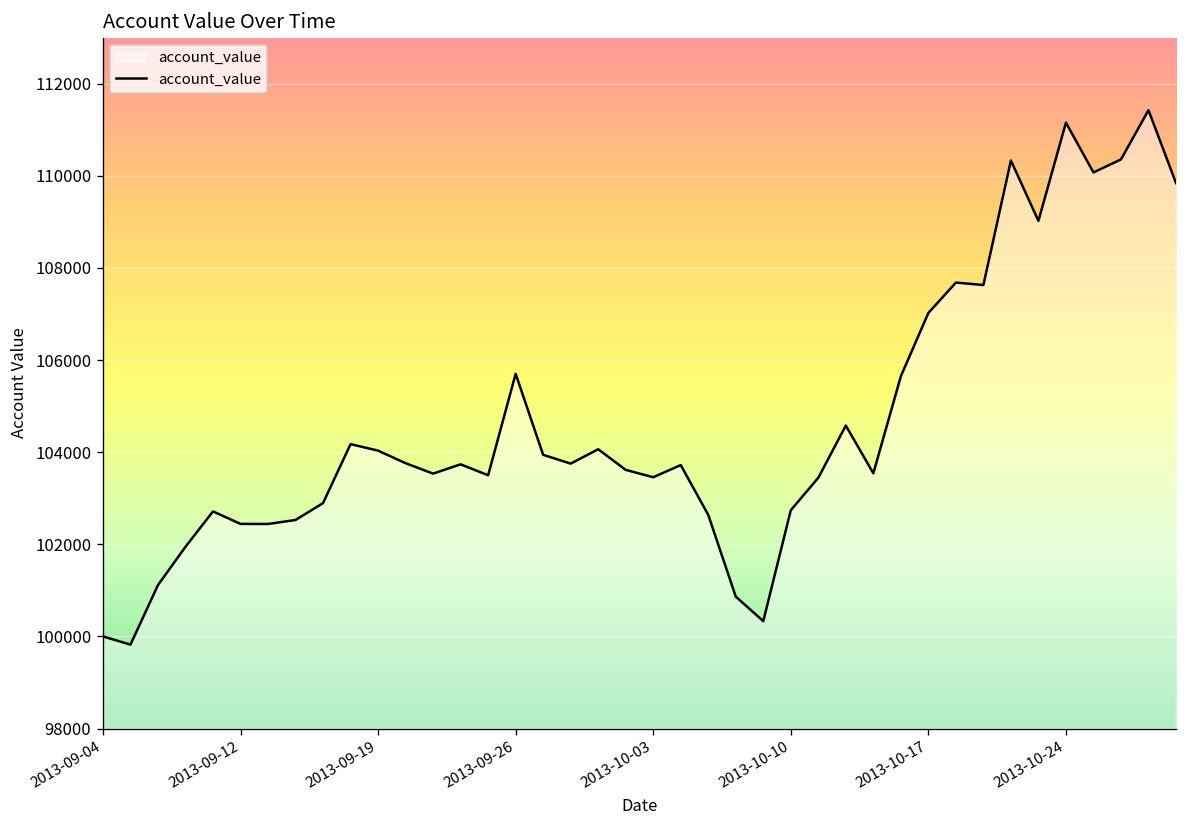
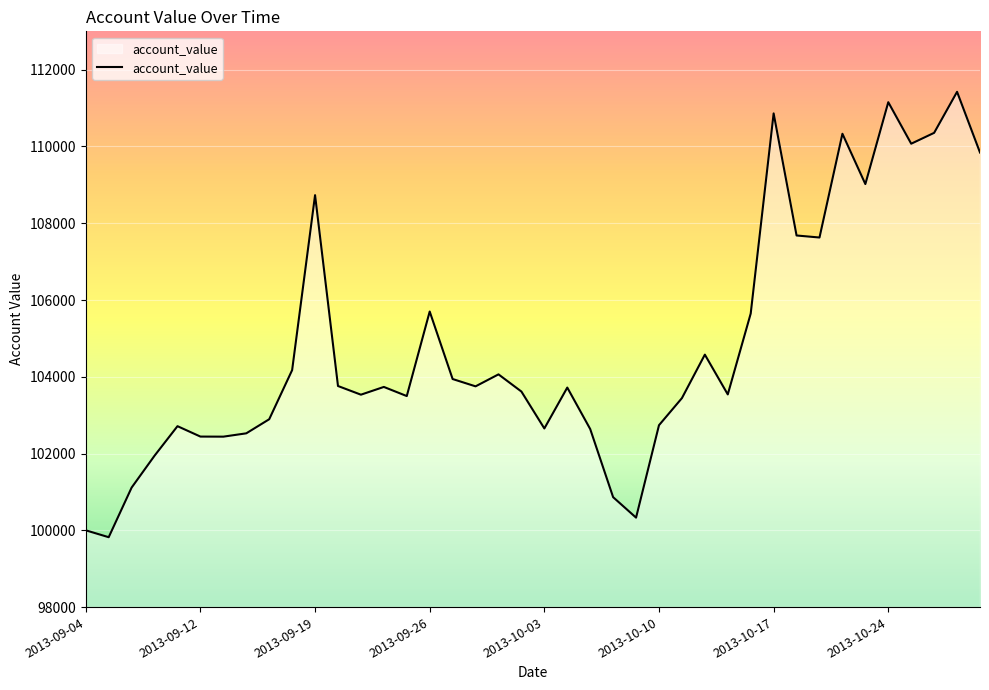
2013-09-19: 104000 -> 108700
2013-10-03: 103500 -> 102700
2013-10-17: 107000 -> 110900
